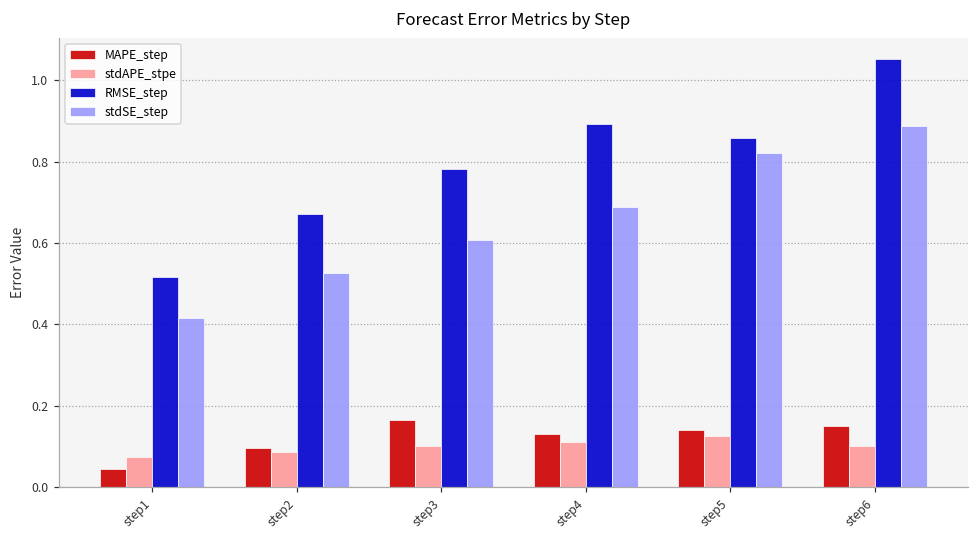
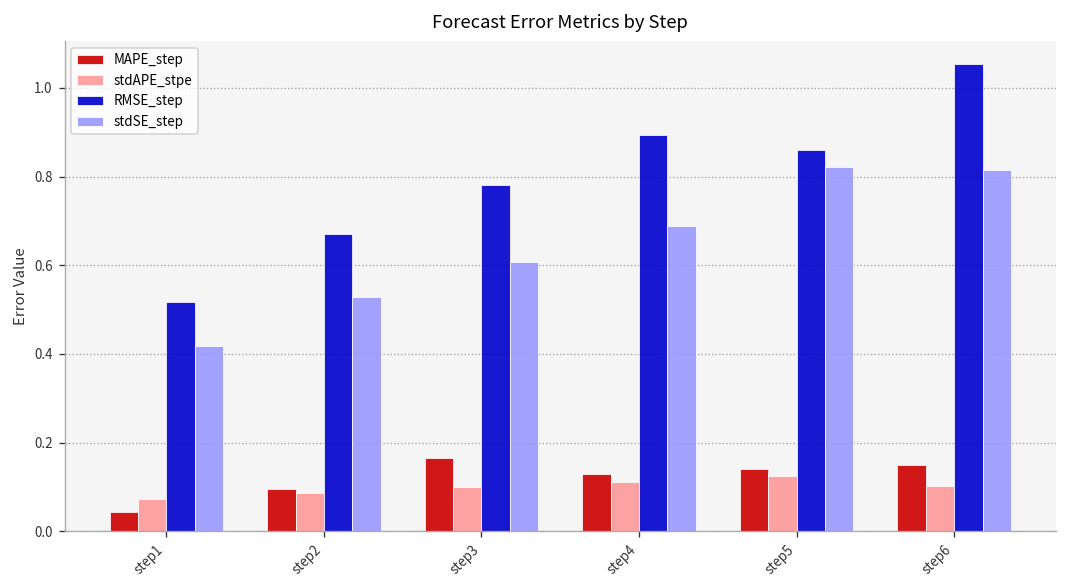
stdSE_step, step6: 0.89 -> 0.81
